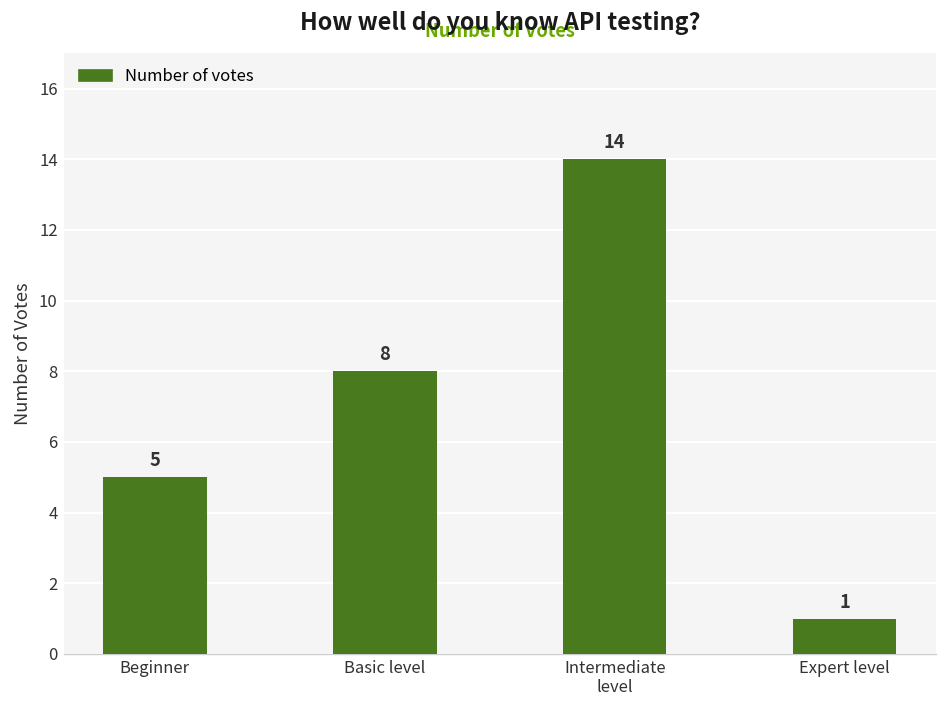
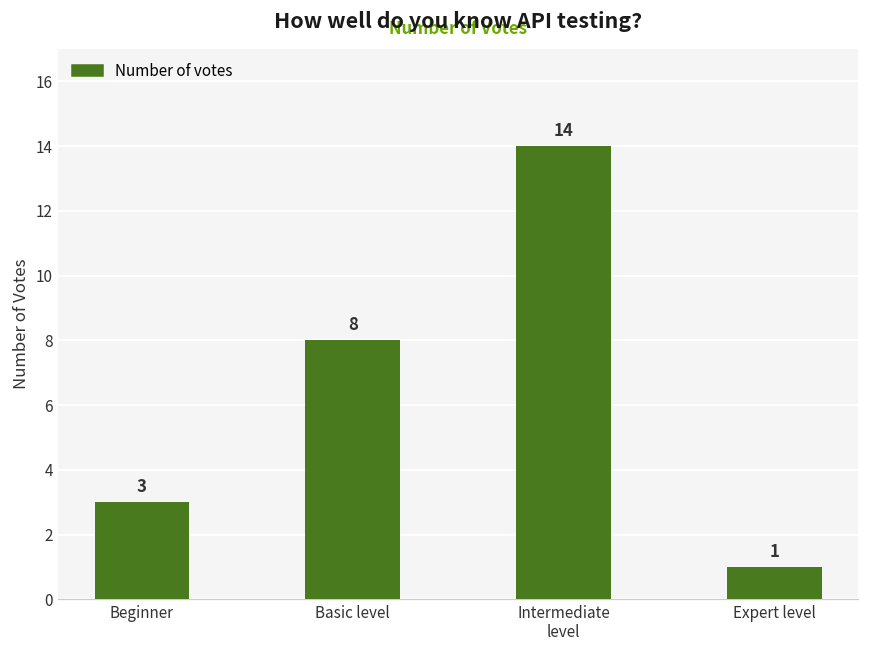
Beginner: 5 -> 3
